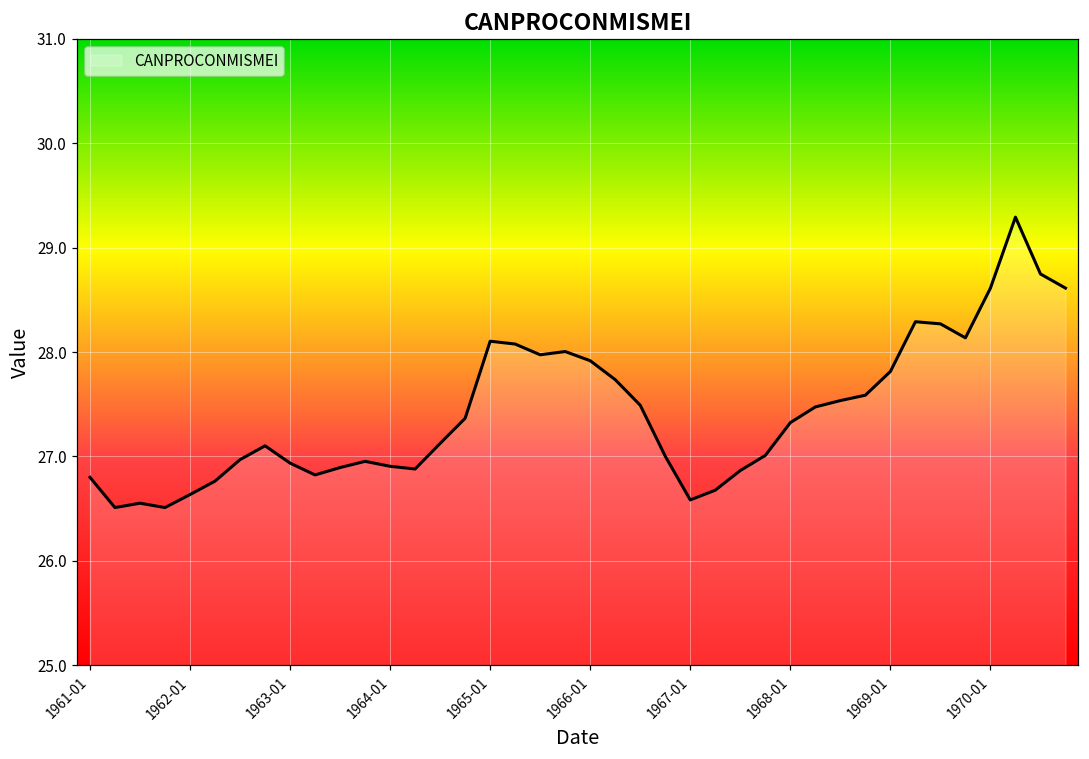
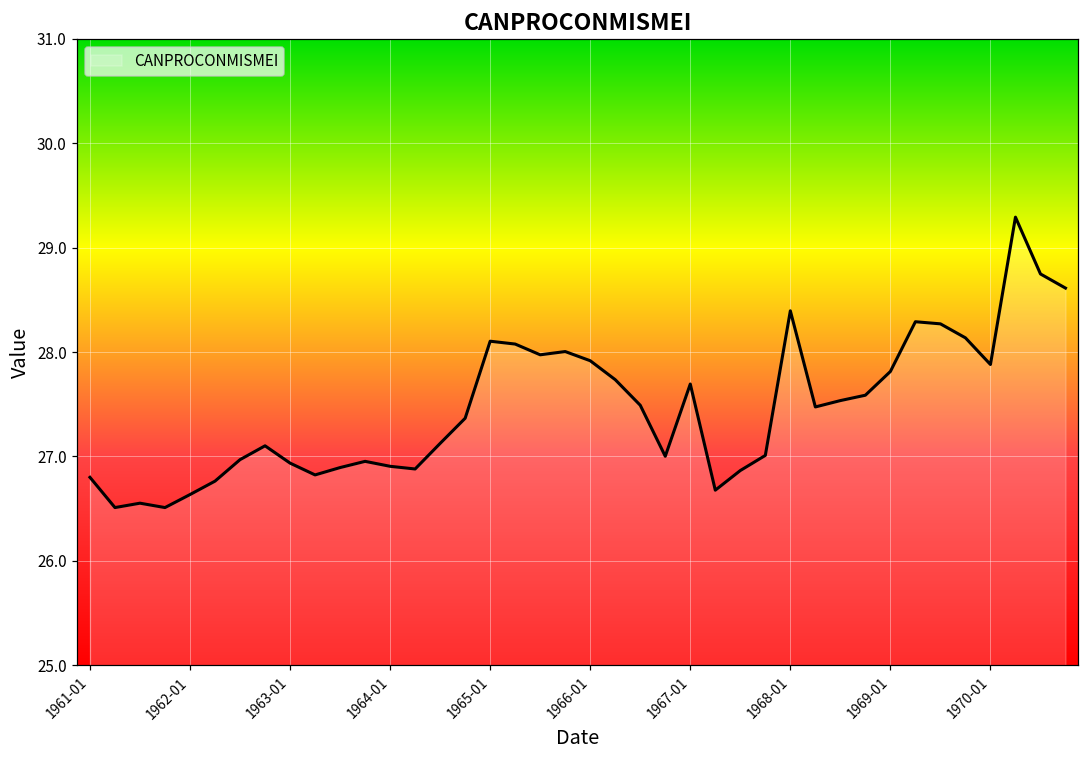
1967-01: 26.6 -> 27.7
1968-01: 27.3 -> 28.4
1970-01: 28.6 -> 27.9
